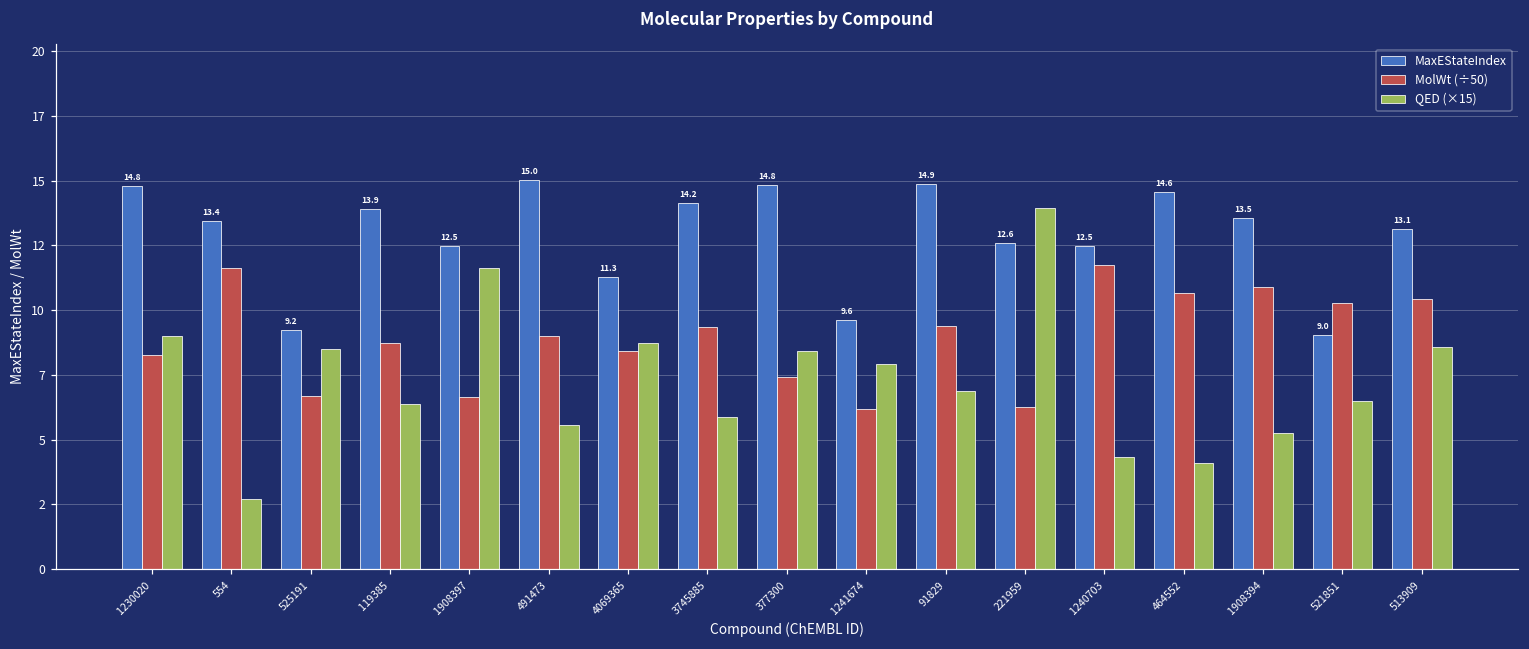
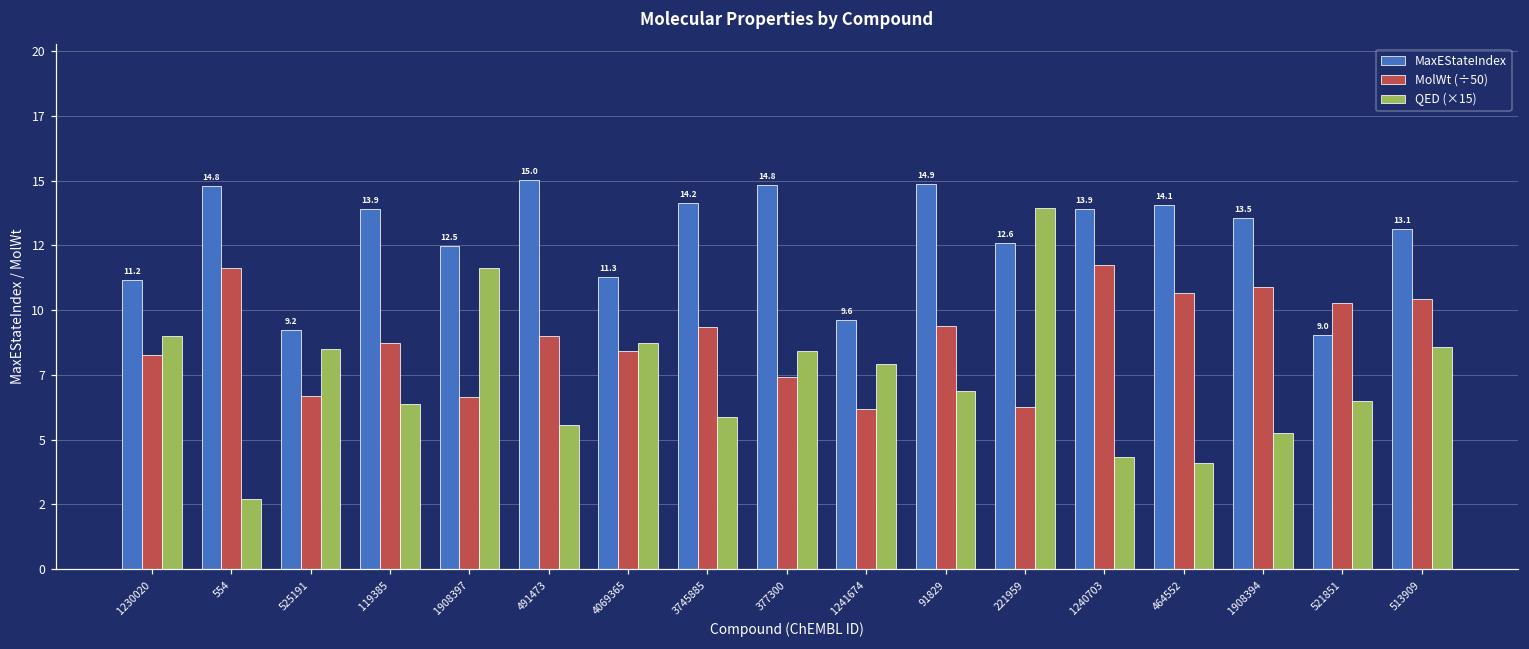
MaxEStateIndex, 1230020: 14.8 -> 11.2
MaxEStateIndex, 554: 13.4 -> 14.8
MaxEStateIndex, 1240703: 12.5 -> 13.9
MaxEStateIndex, 464552: 14.6 -> 14.1
